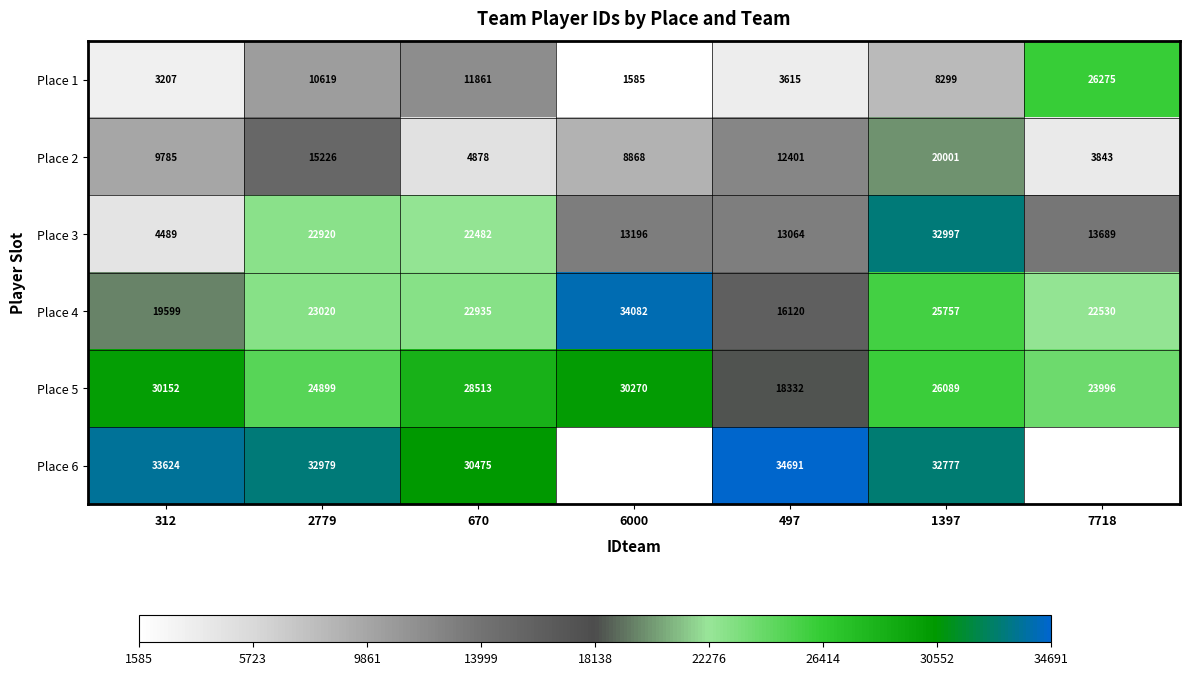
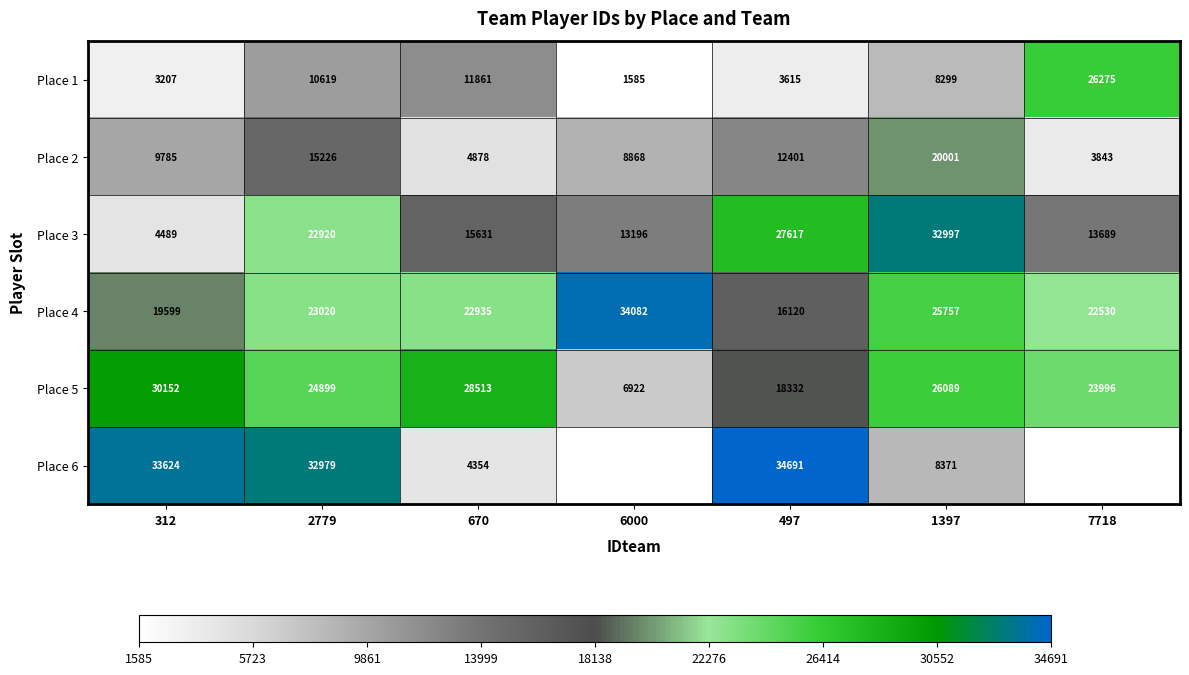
Place 3, 670: 22482 -> 15631
Place 3, 497: 13064 -> 27617
Place 5, 6000: 30270 -> 6922
Place 6, 670: 30475 -> 4354
Place 6, 1397: 32777 -> 8371
